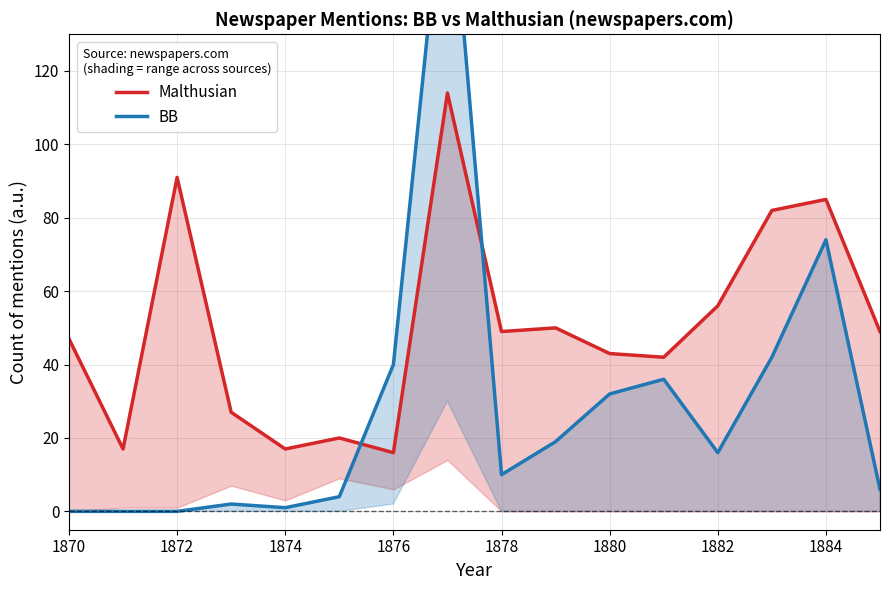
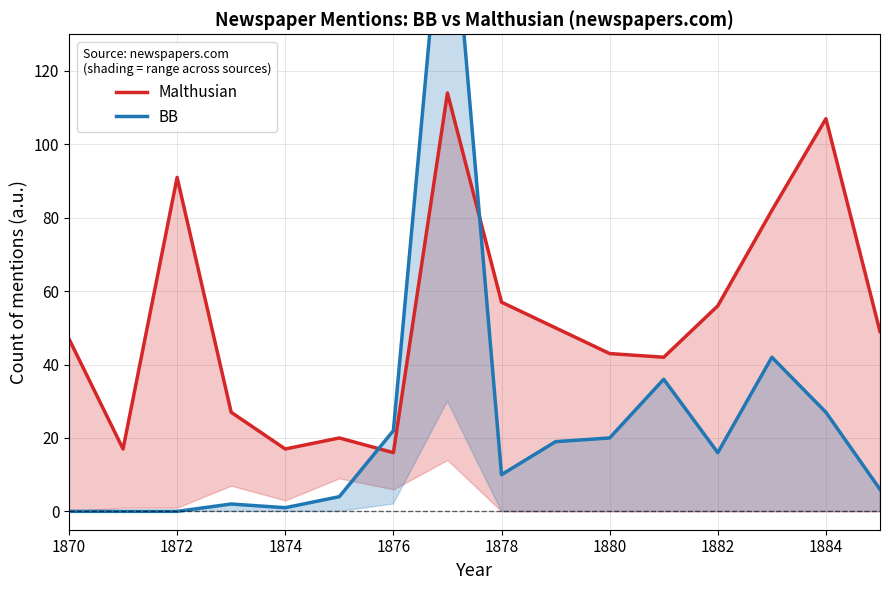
BB, 1876: 40 -> 22
Malthusian, 1878: 49 -> 57
BB, 1880: 32 -> 20
Malthusian, 1884: 85 -> 107
BB, 1884: 74 -> 27
